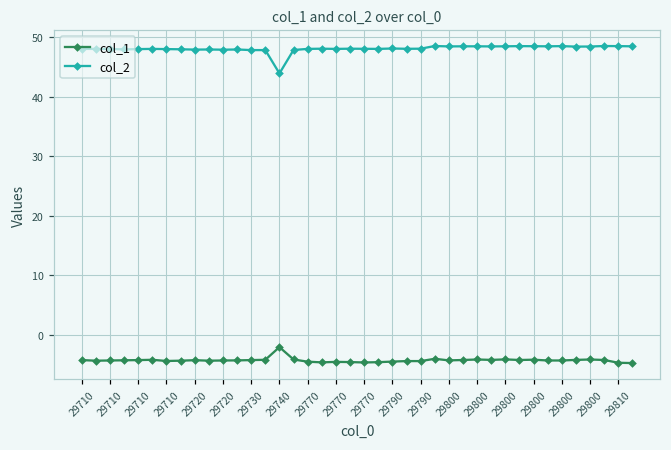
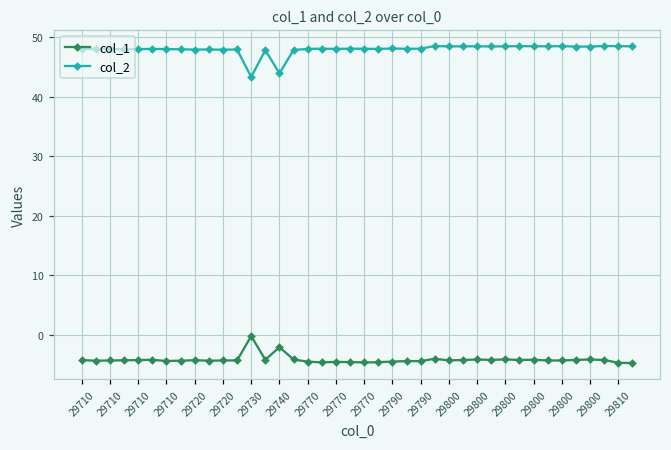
col_1, 29730: -4 -> 0
col_2, 29730: 48 -> 43
